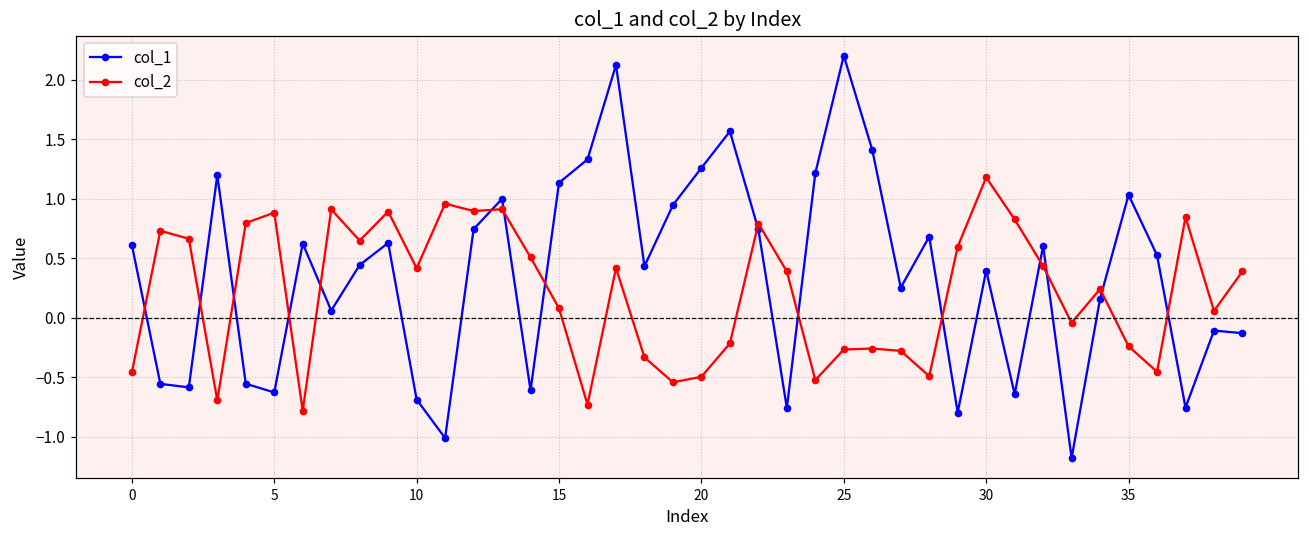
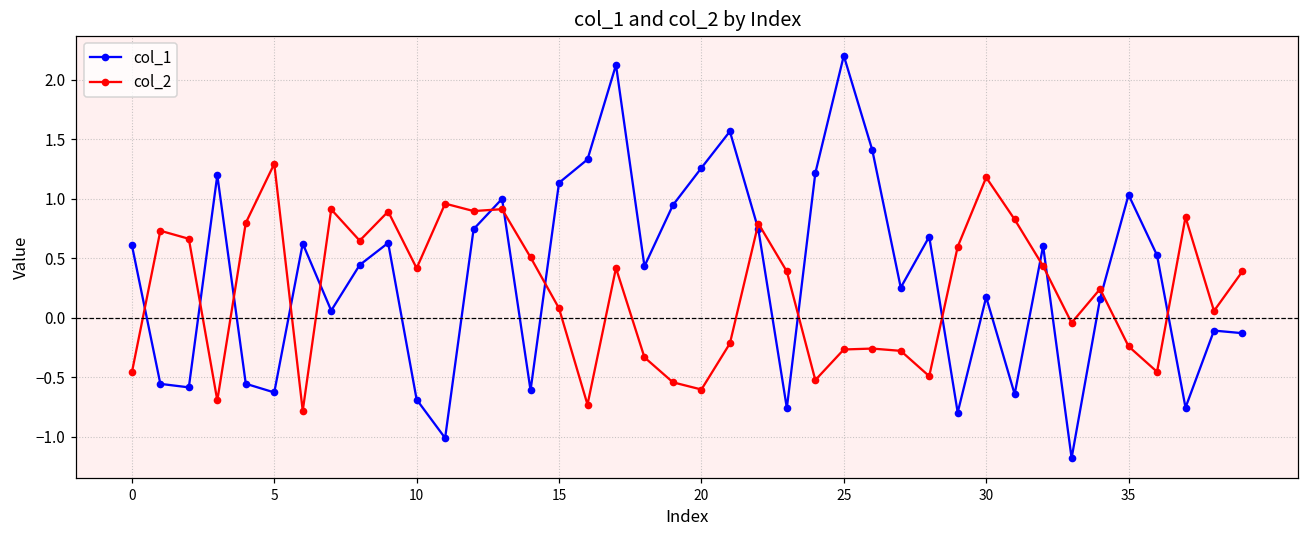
col_2, 5: 0.88 -> 1.29
col_2, 20: -0.50 -> -0.60
col_1, 30: 0.40 -> 0.17
